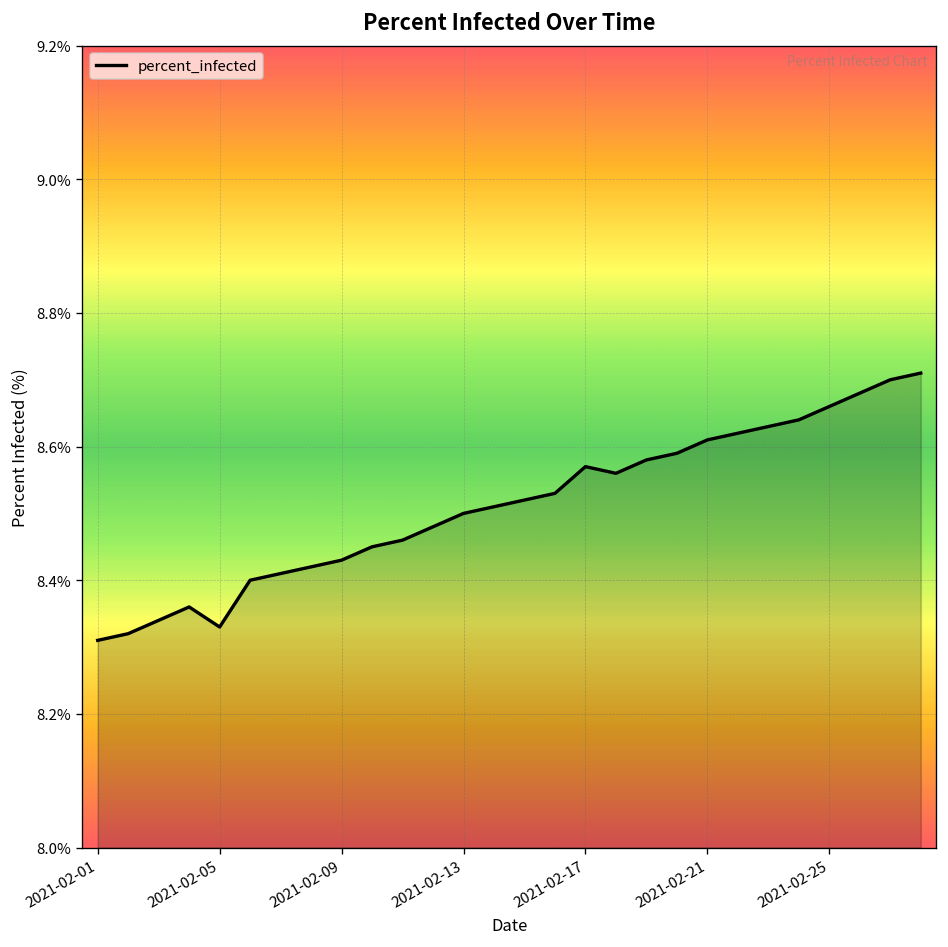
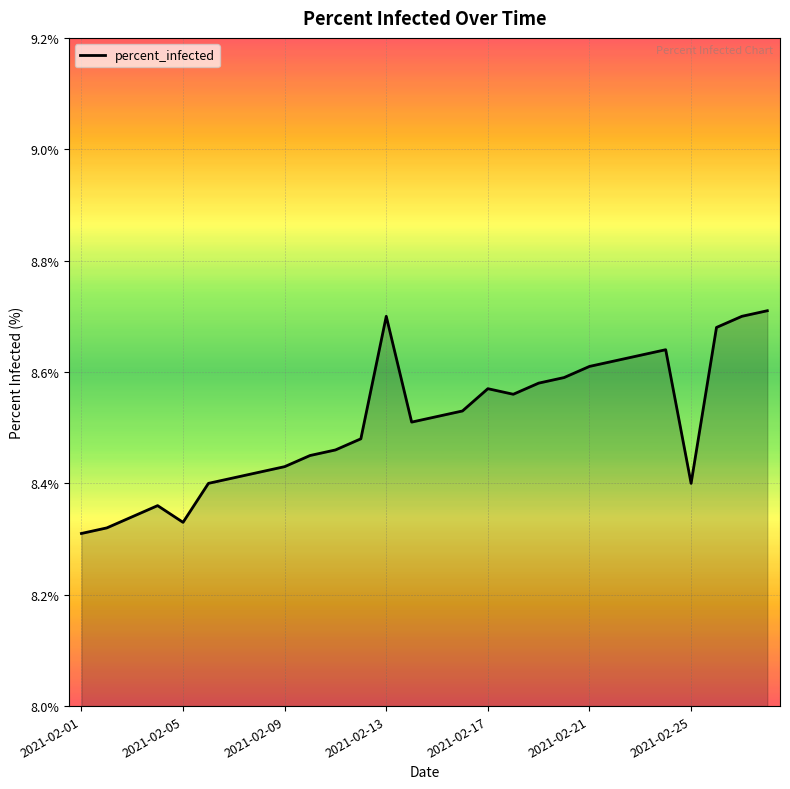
2021-02-13: 8.5% -> 8.7%
2021-02-25: 8.66% -> 8.40%
